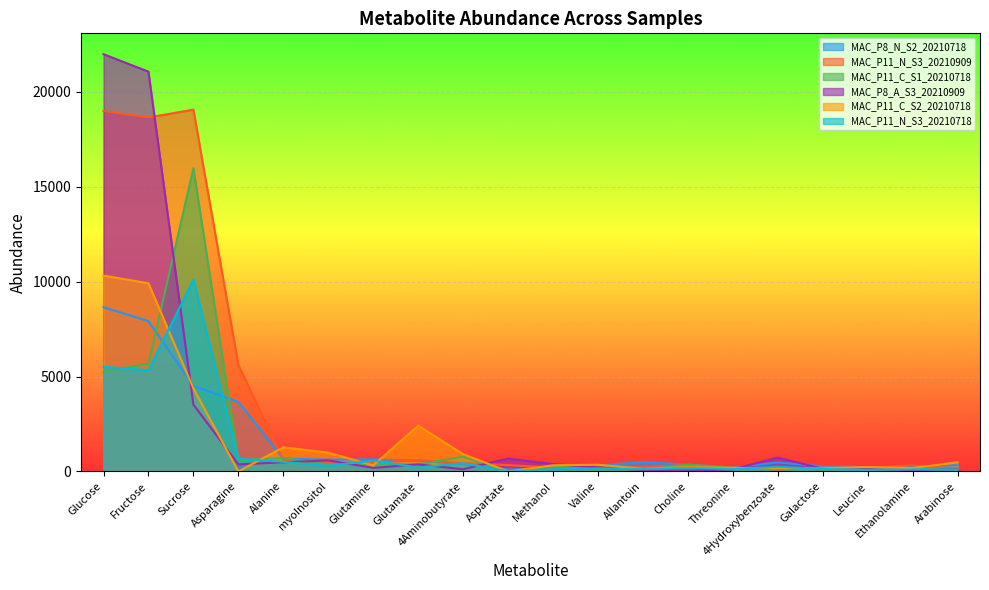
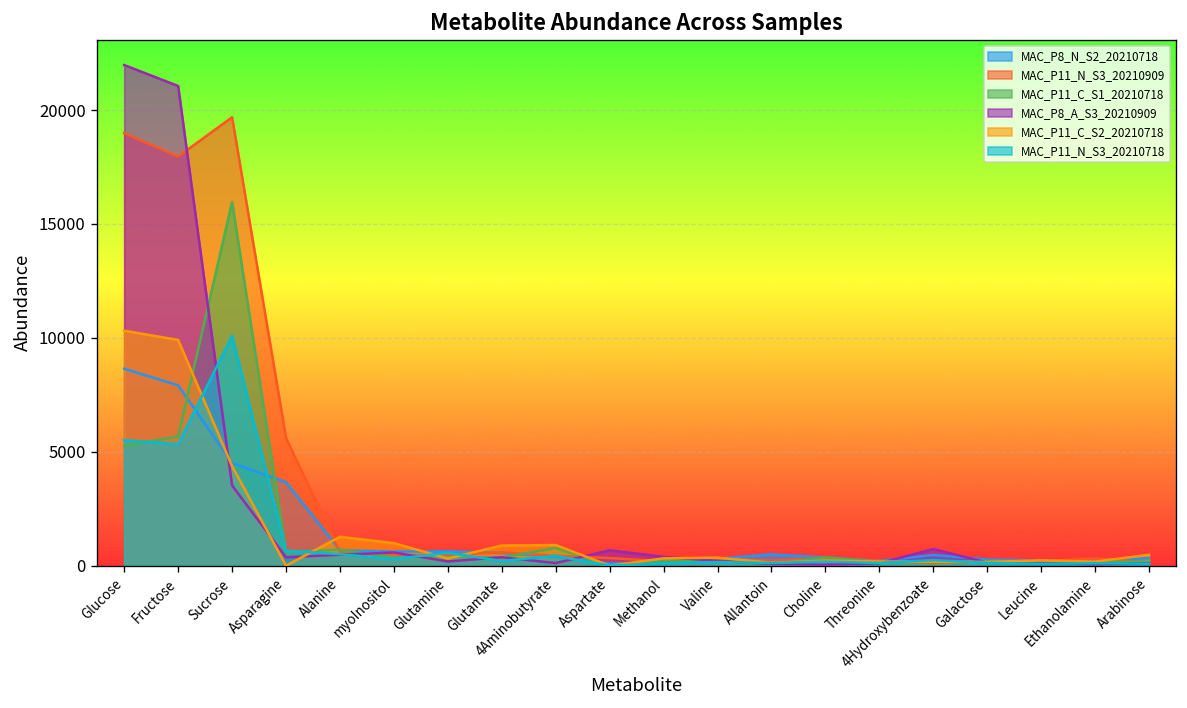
MAC_P11_N_S3_20210909, Fructose: 18600 -> 18000
MAC_P11_N_S3_20210909, Sucrose: 19100 -> 19700
MAC_P11_C_S2_20210718, Glutamate: 2400 -> 900
